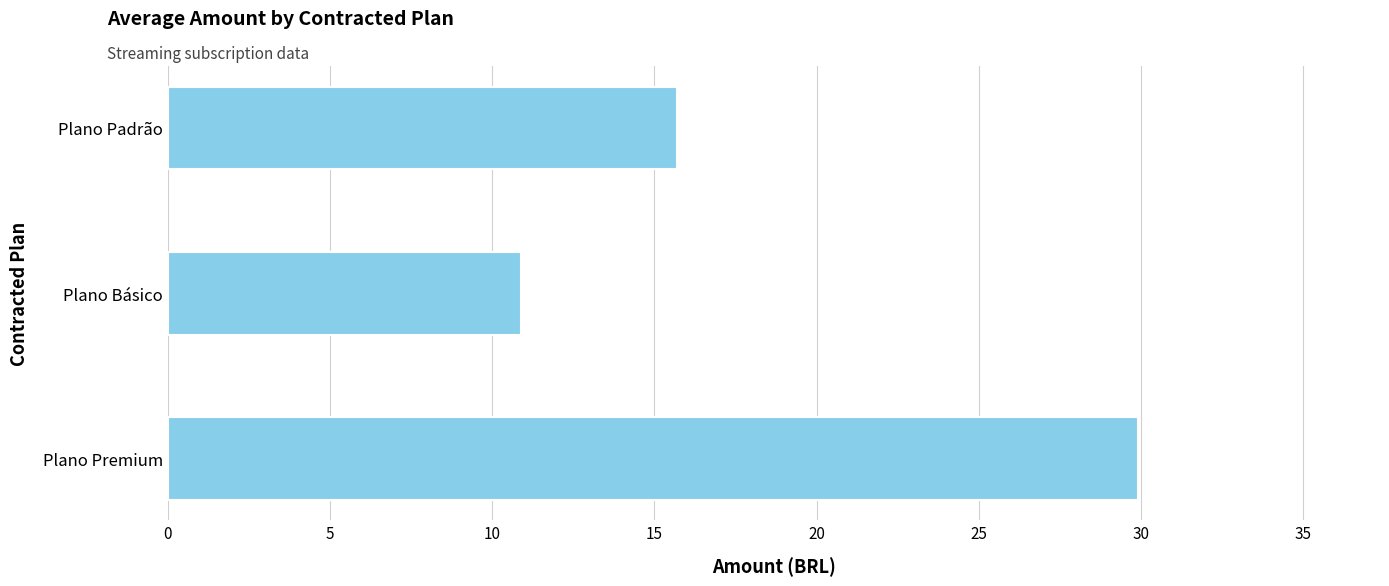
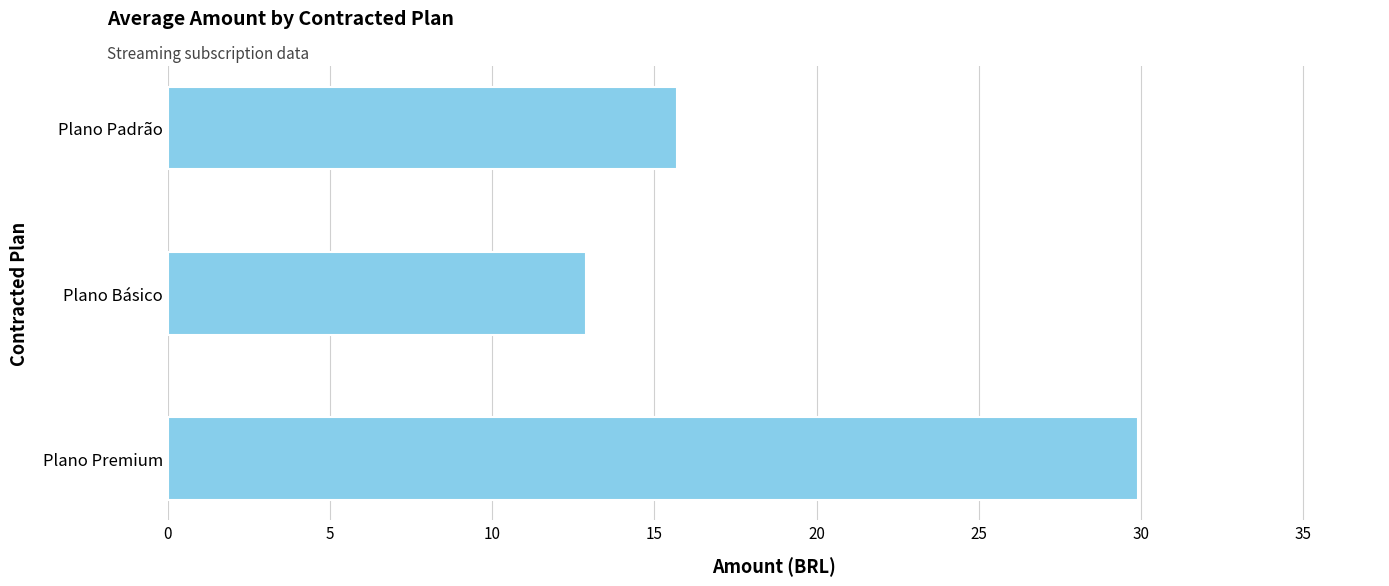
Plano Básico: 10.9 -> 12.9
